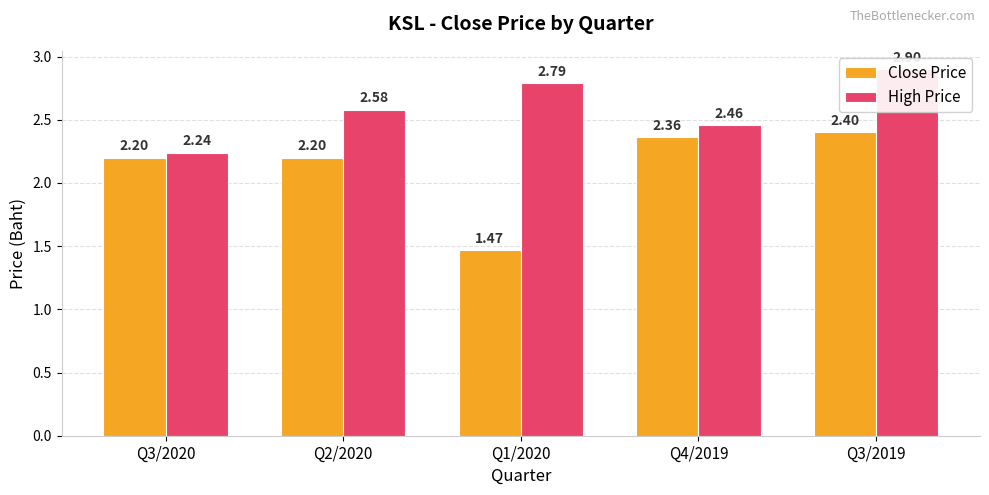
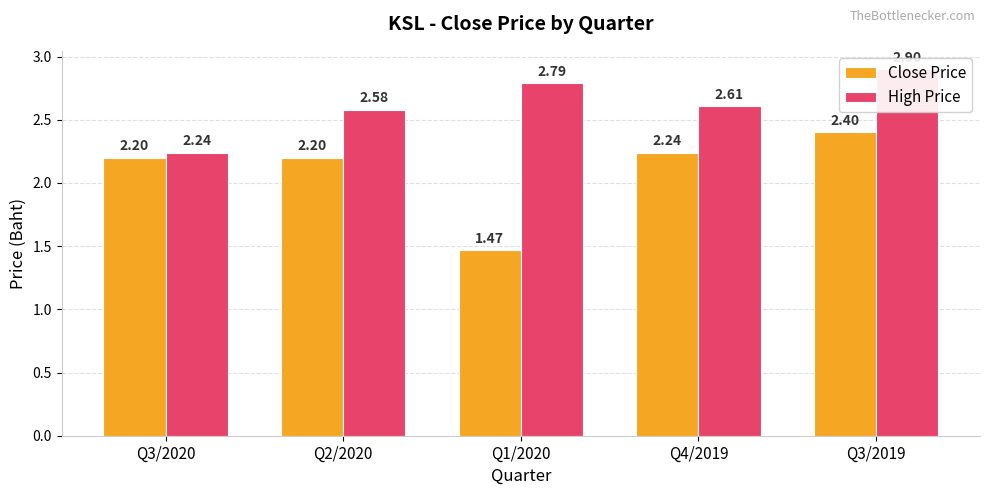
Close Price, Q4/2019: 2.36 -> 2.24
High Price, Q4/2019: 2.46 -> 2.61
